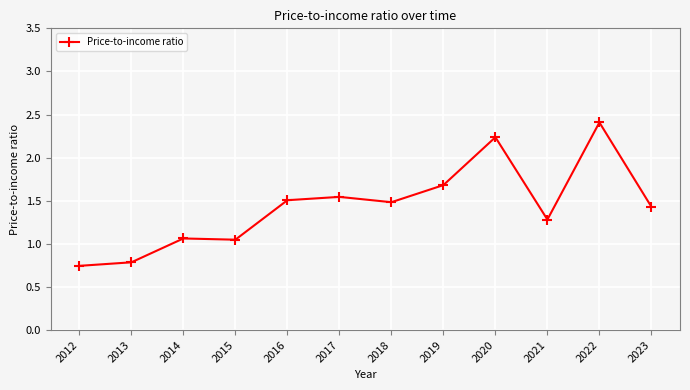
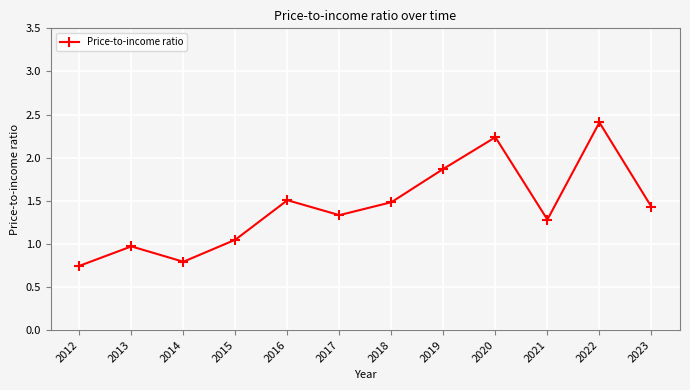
2013: 0.8 -> 1.0
2014: 1.1 -> 0.8
2017: 1.5 -> 1.3
2019: 1.7 -> 1.9
